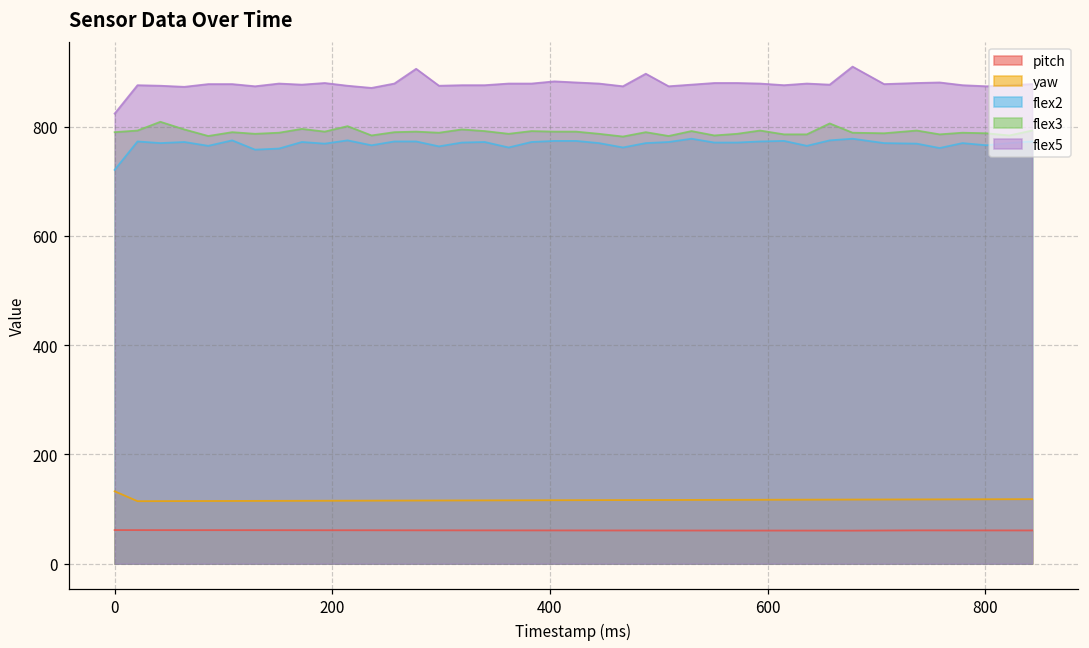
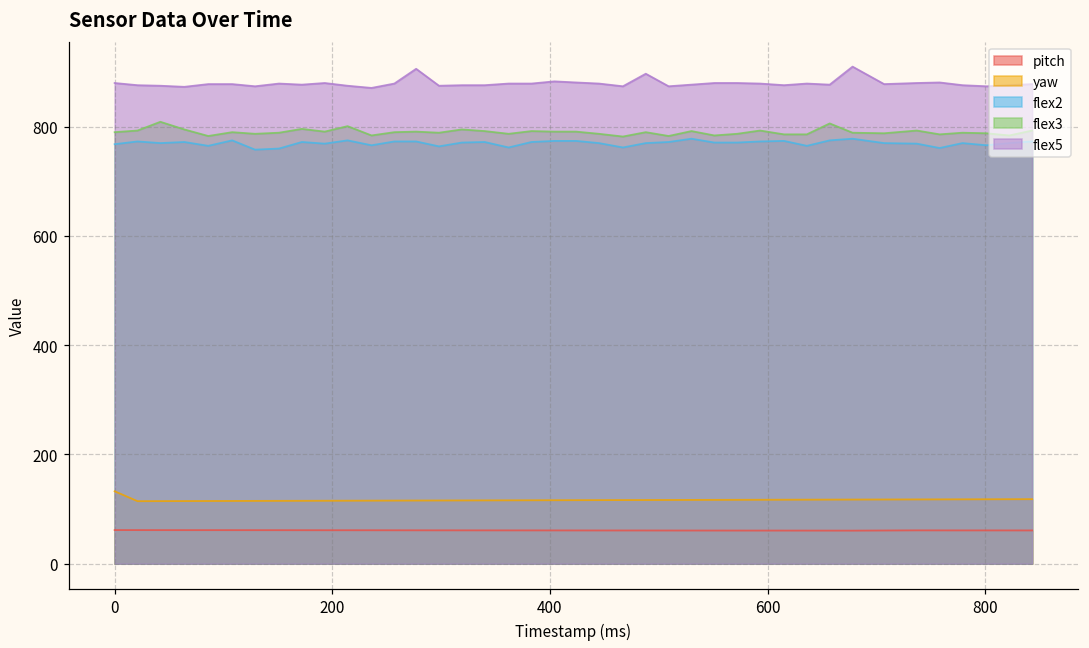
flex2, 0: 720 -> 770
flex5, 0: 820 -> 880
